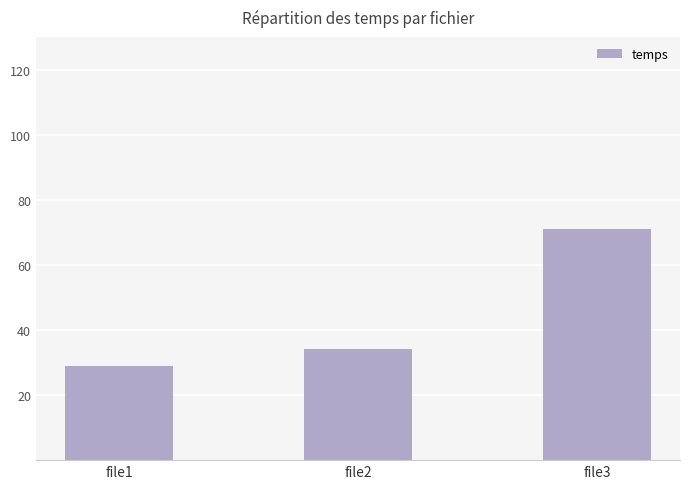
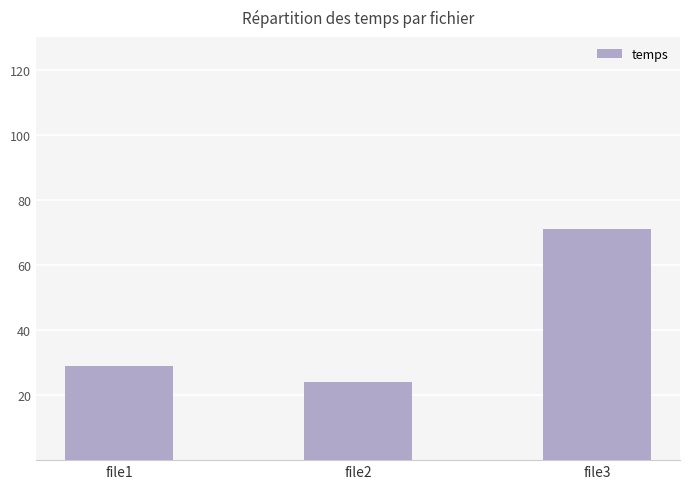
file2: 34 -> 24
